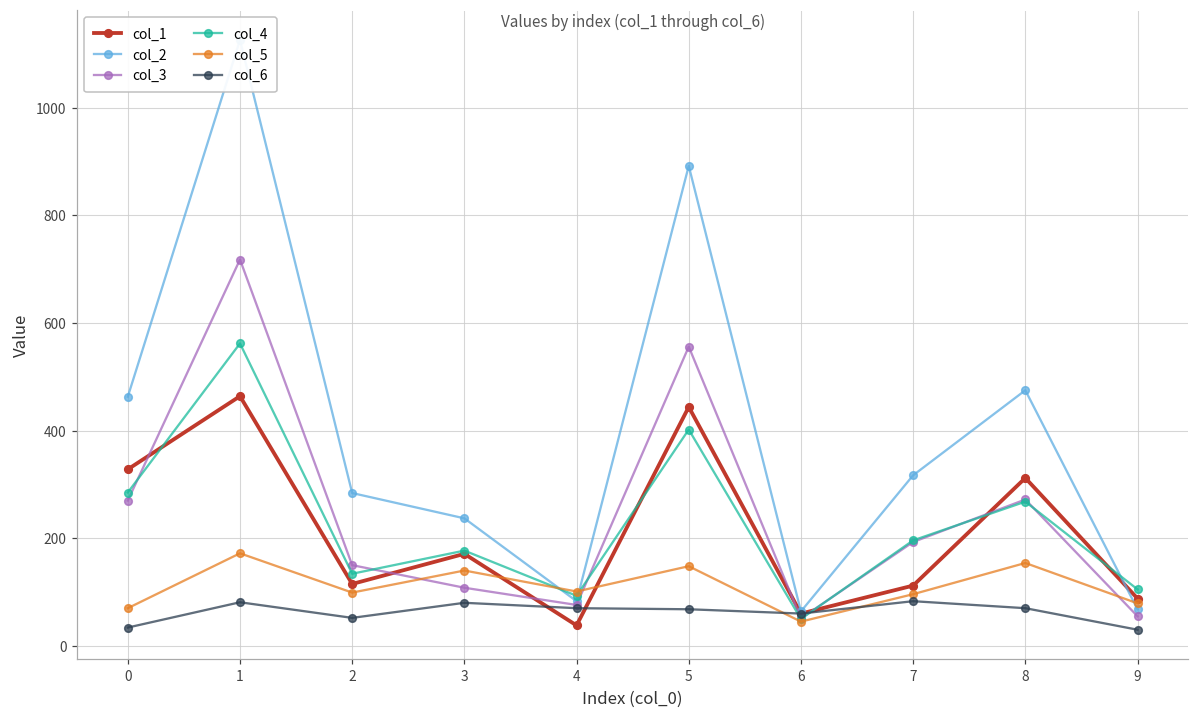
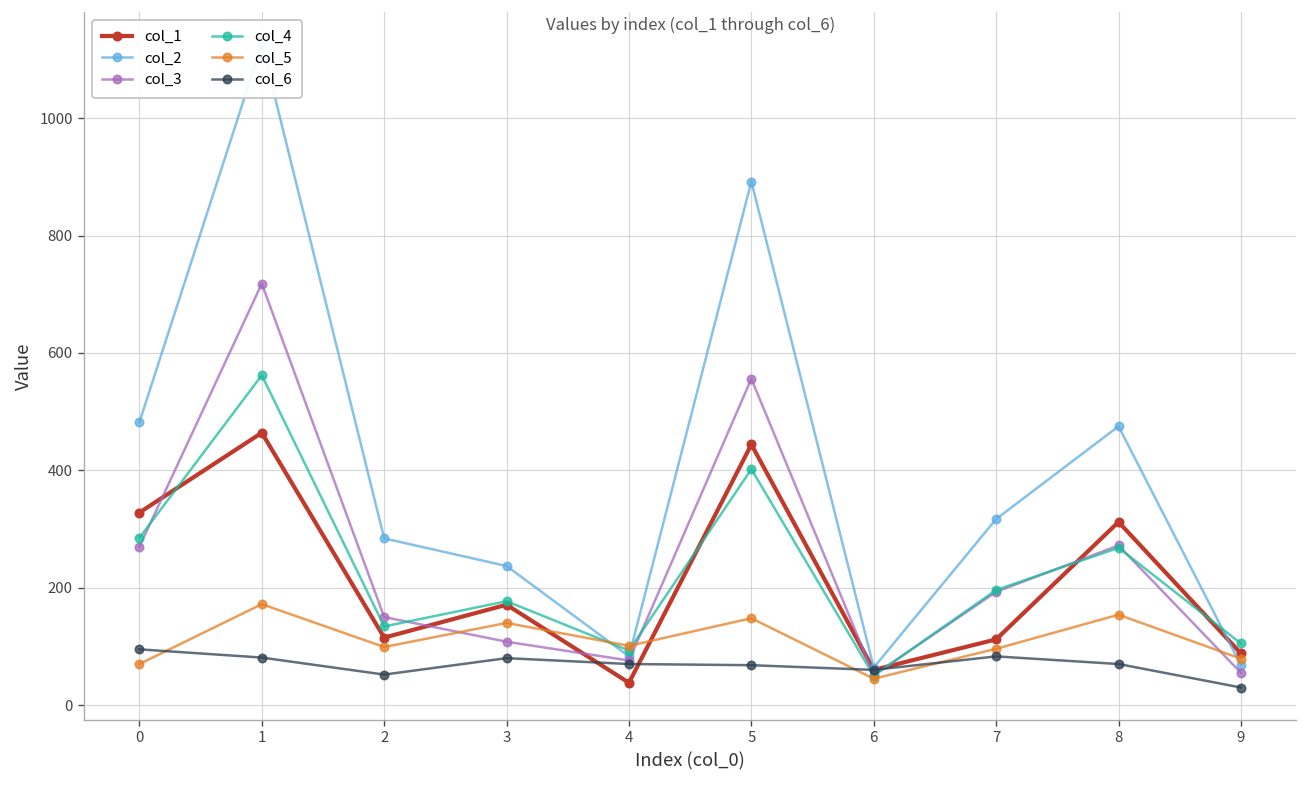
col_2, 0: 460 -> 480
col_6, 0: 30 -> 100
